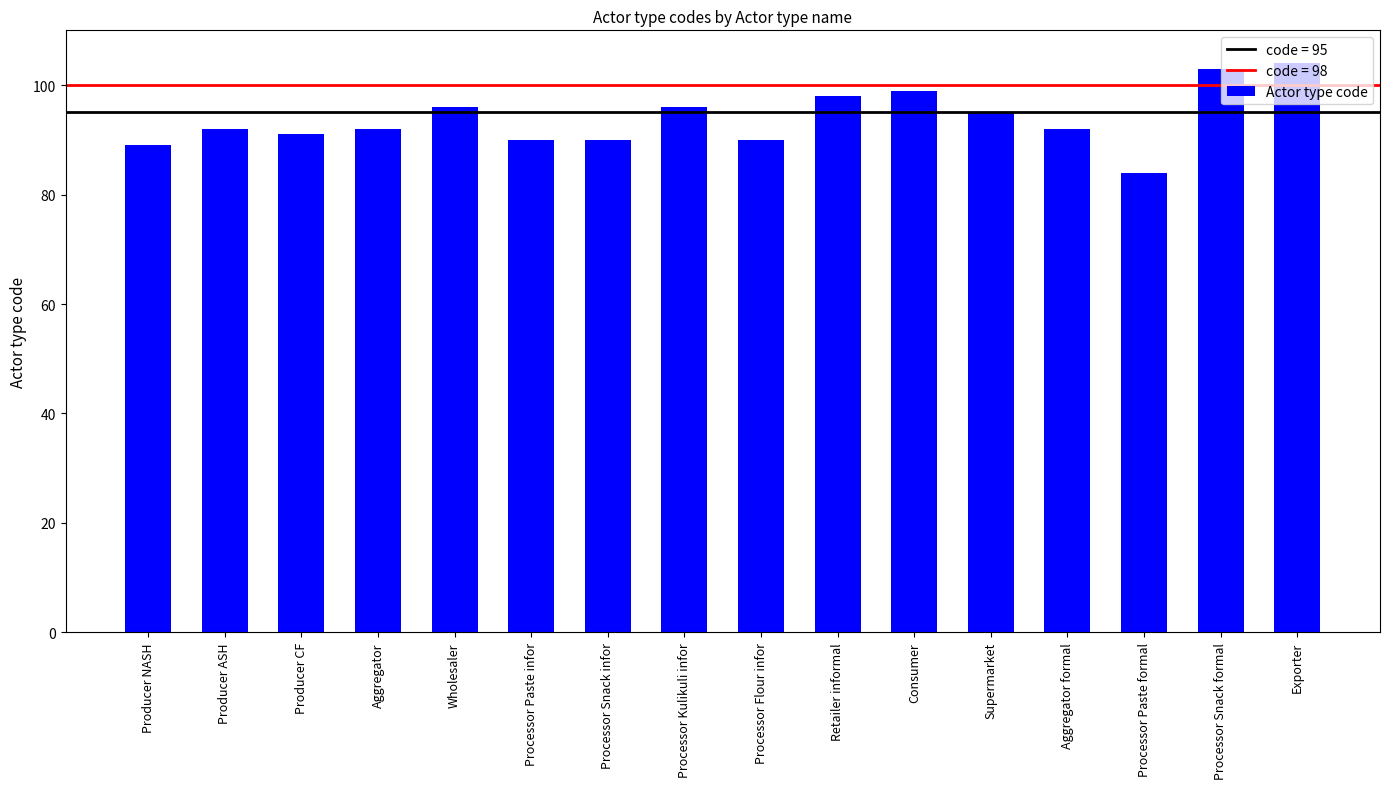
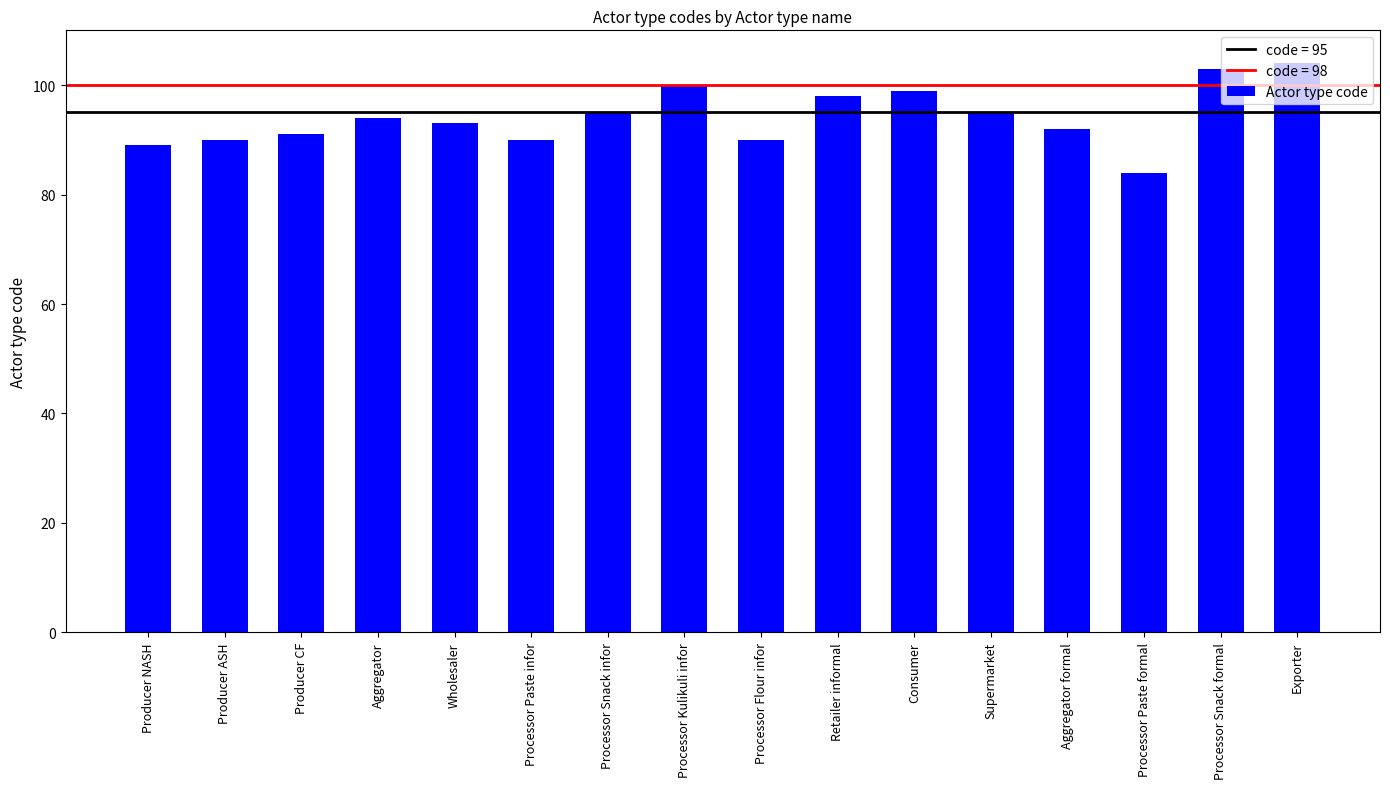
Producer ASH: 92 -> 90
Aggregator: 92 -> 94
Wholesaler: 96 -> 93
Processor Snack infor: 90 -> 95
Processor Kulikuli infor: 96 -> 100
